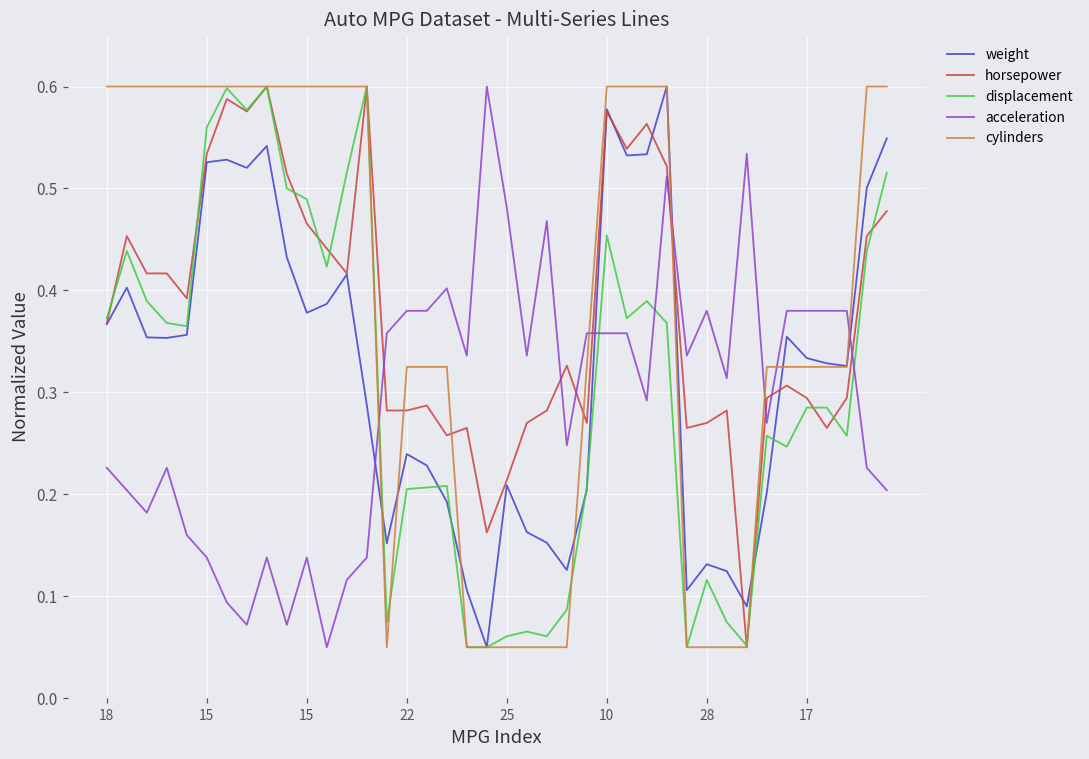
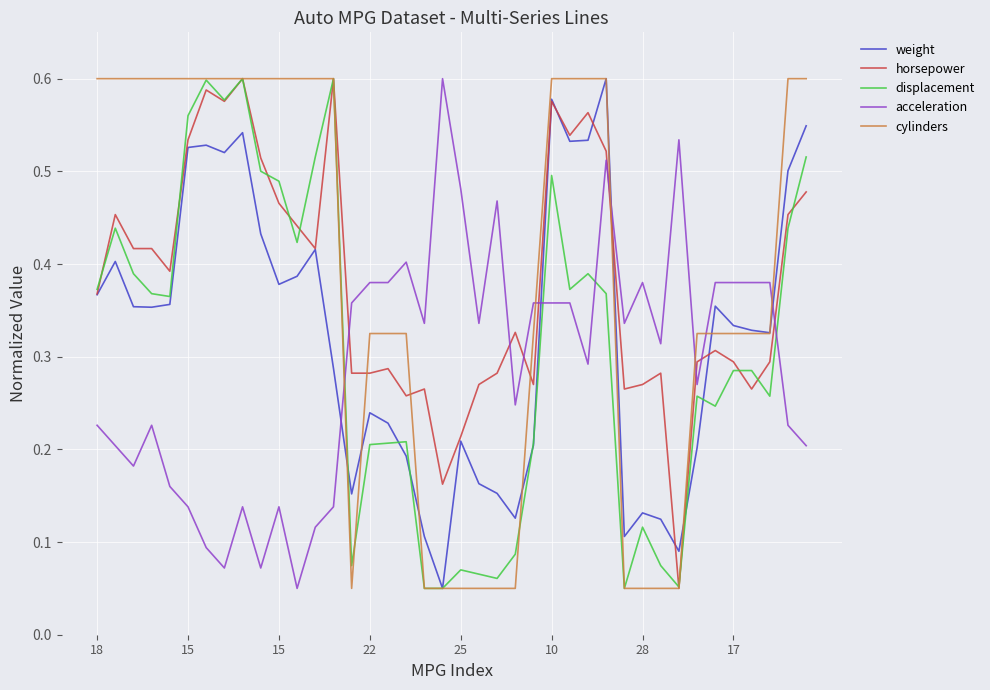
displacement, 25: 0.06 -> 0.07
displacement, 10: 0.45 -> 0.50
